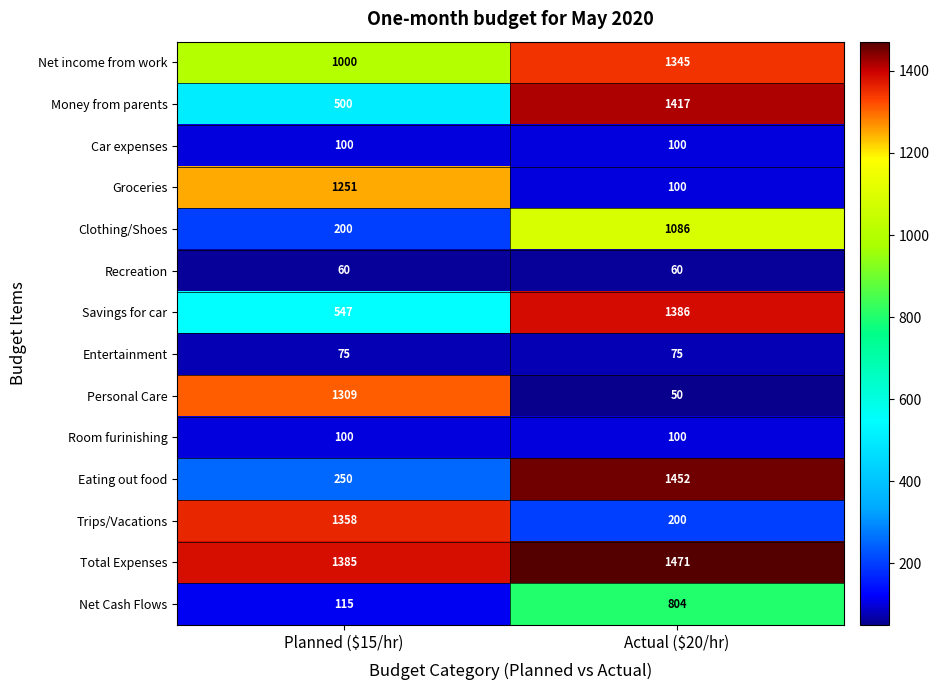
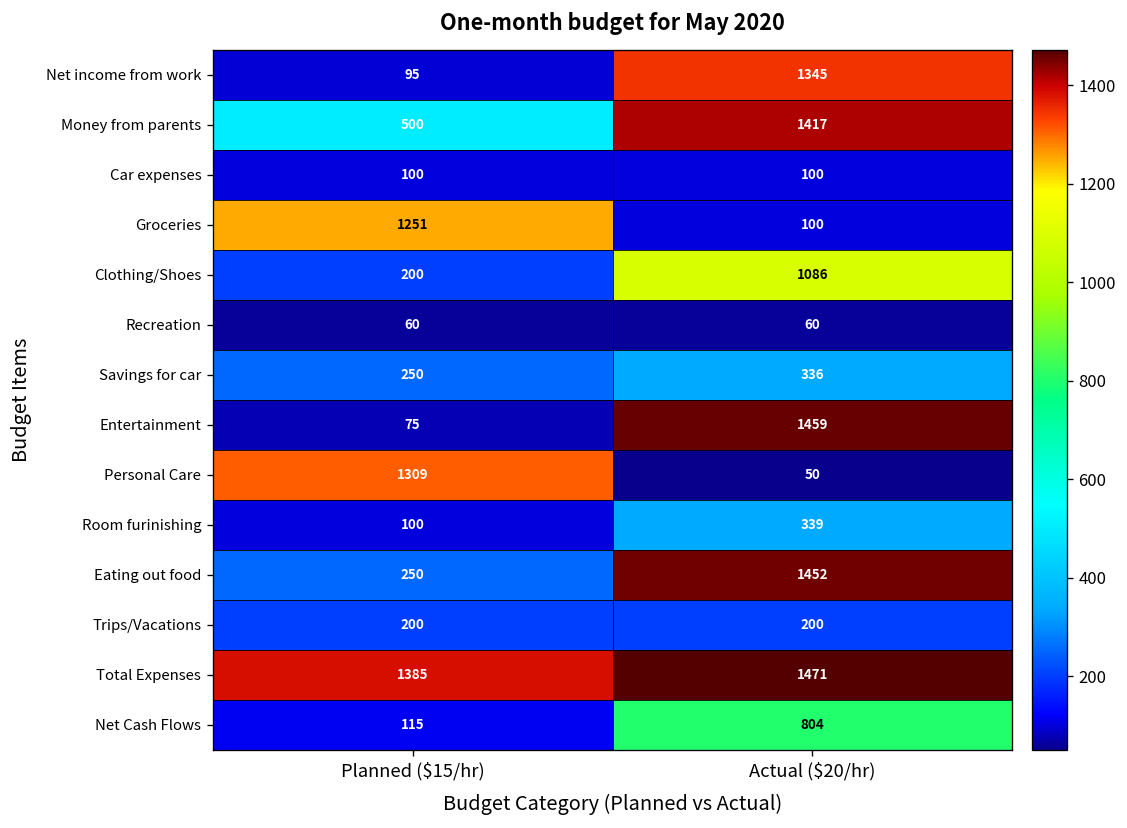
Net income from work, Planned ($15/hr): 1000 -> 95
Savings for car, Planned ($15/hr): 547 -> 250
Savings for car, Actual ($20/hr): 1386 -> 336
Entertainment, Actual ($20/hr): 75 -> 1459
Room furinishing, Actual ($20/hr): 100 -> 339
Trips/Vacations, Planned ($15/hr): 1358 -> 200
